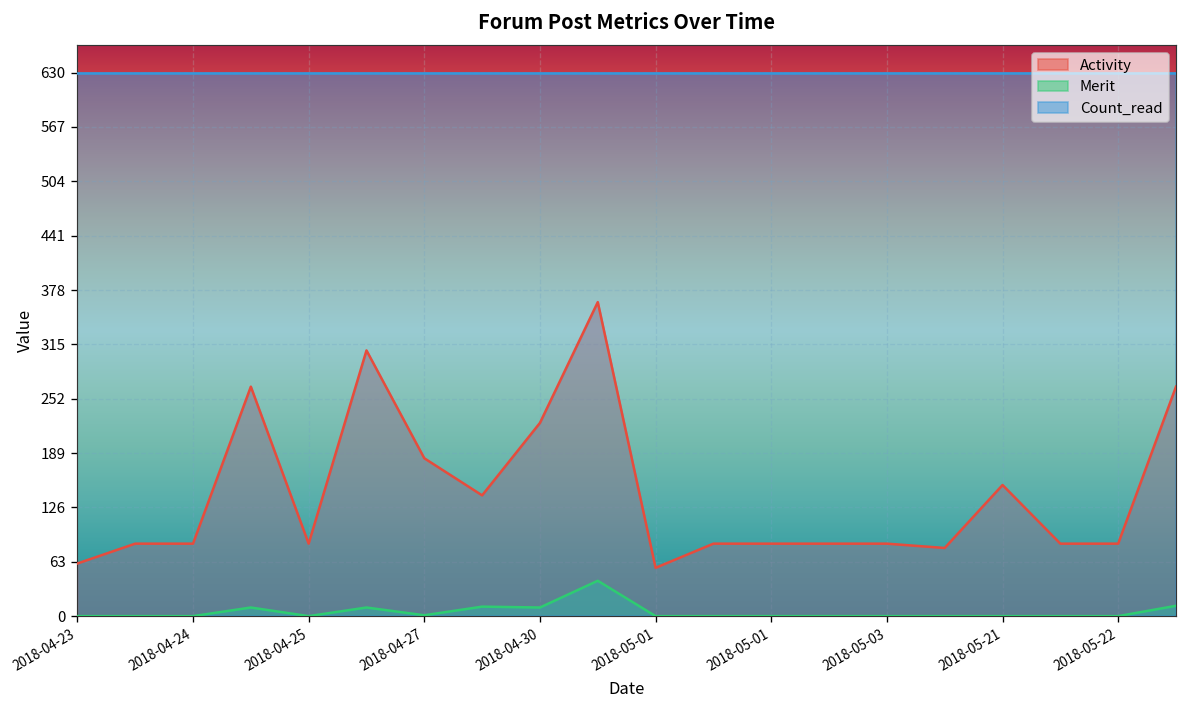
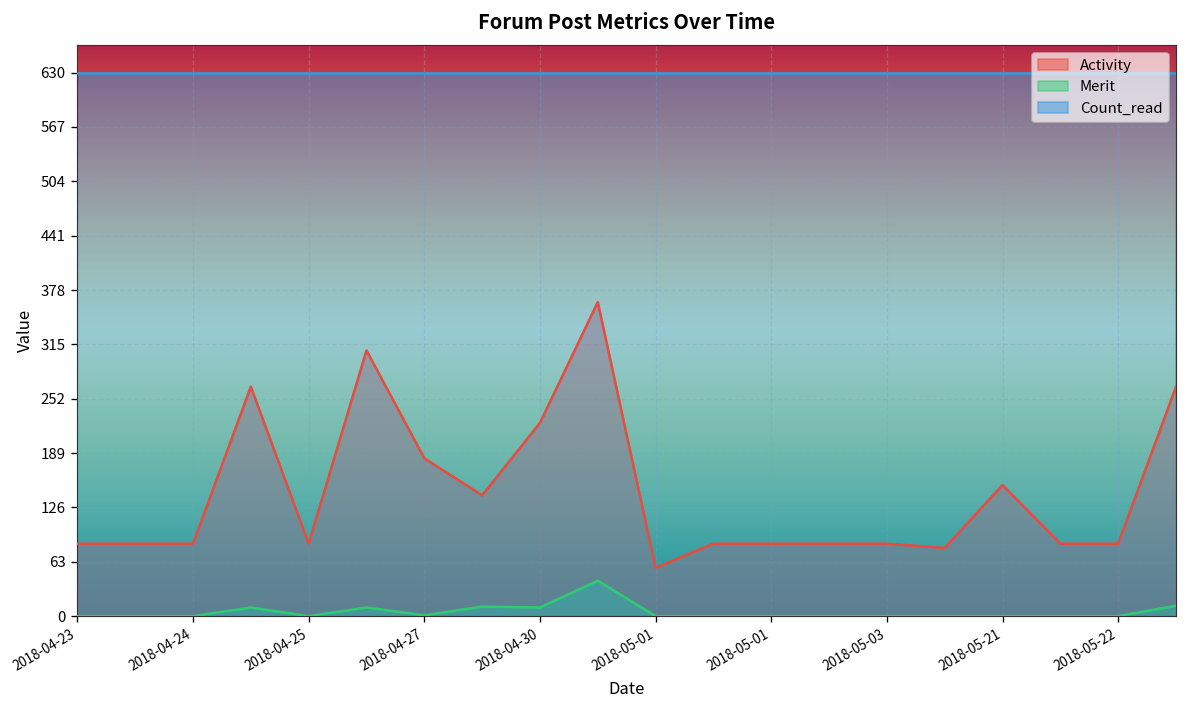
Activity, 2018-04-23: 60 -> 80
